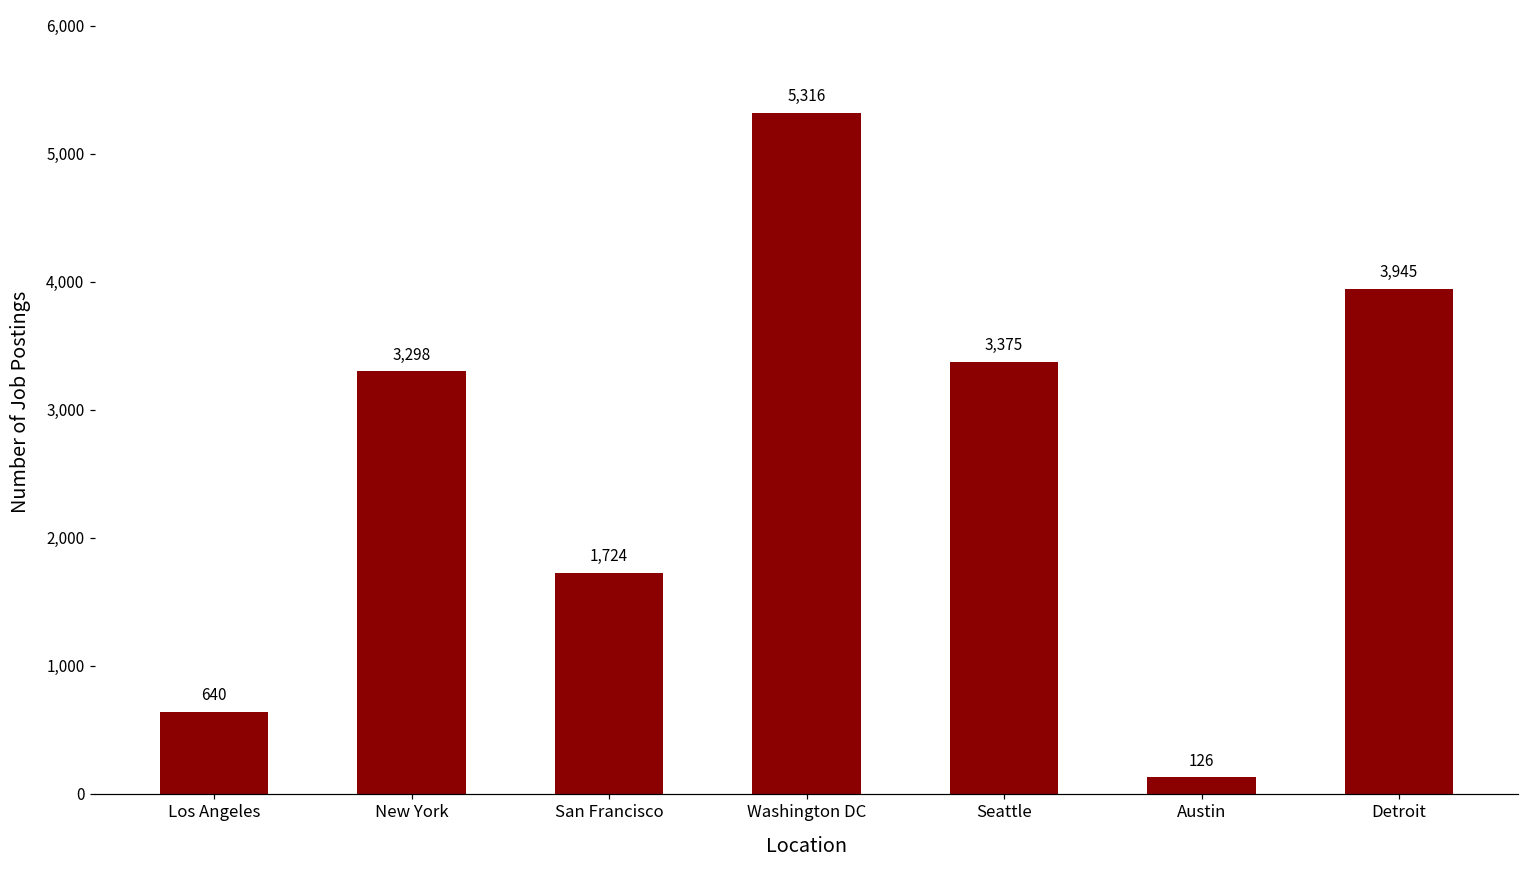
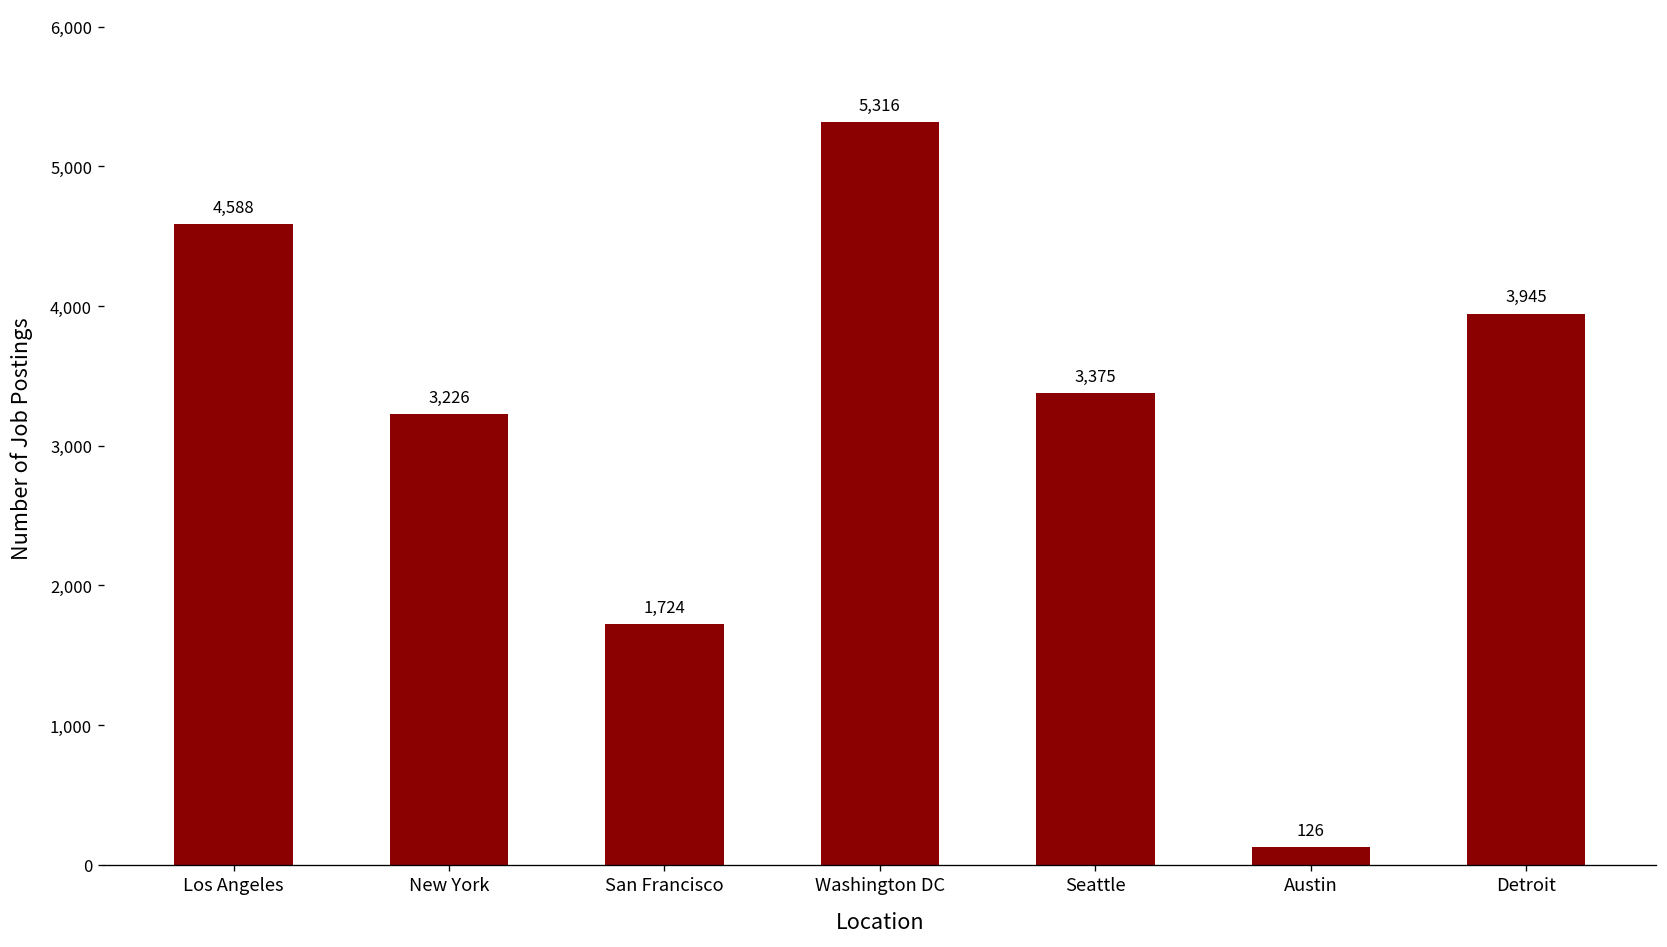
Los Angeles: 640 -> 4,588
New York: 3,298 -> 3,226
